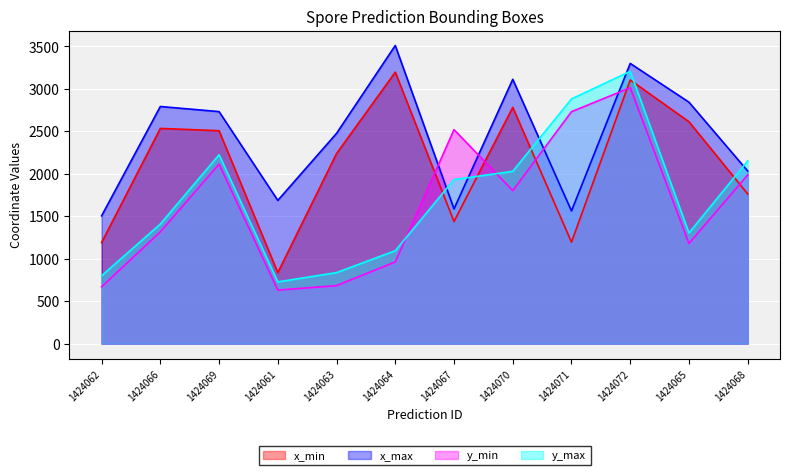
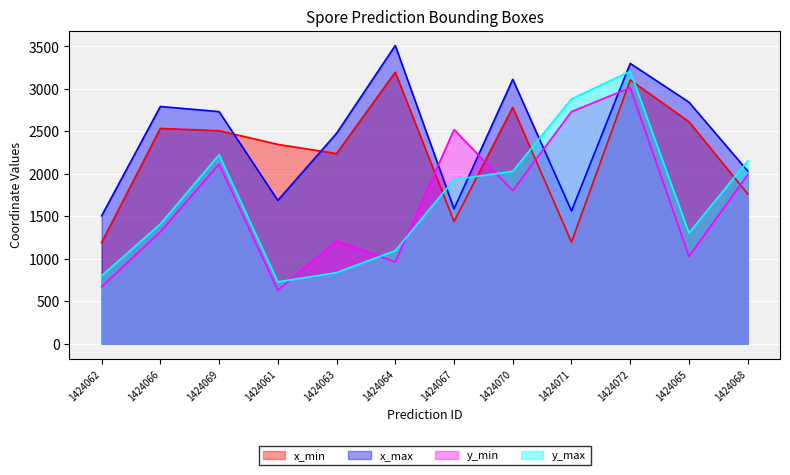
x_min, 1424061: 800 -> 2300
y_min, 1424063: 700 -> 1200
y_min, 1424065: 1200 -> 1000
